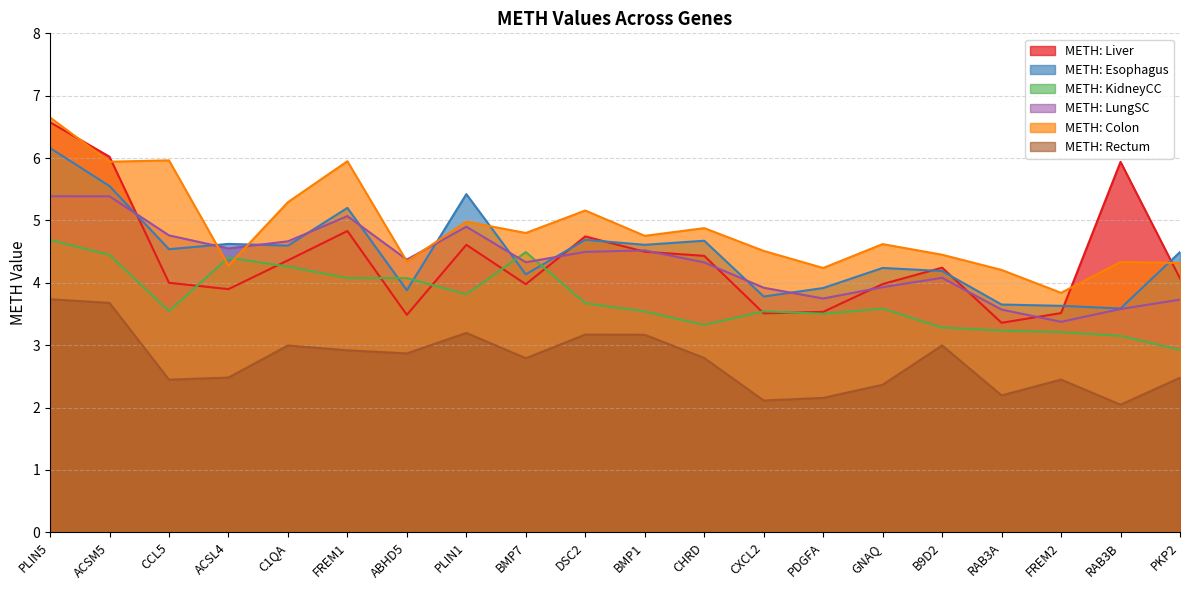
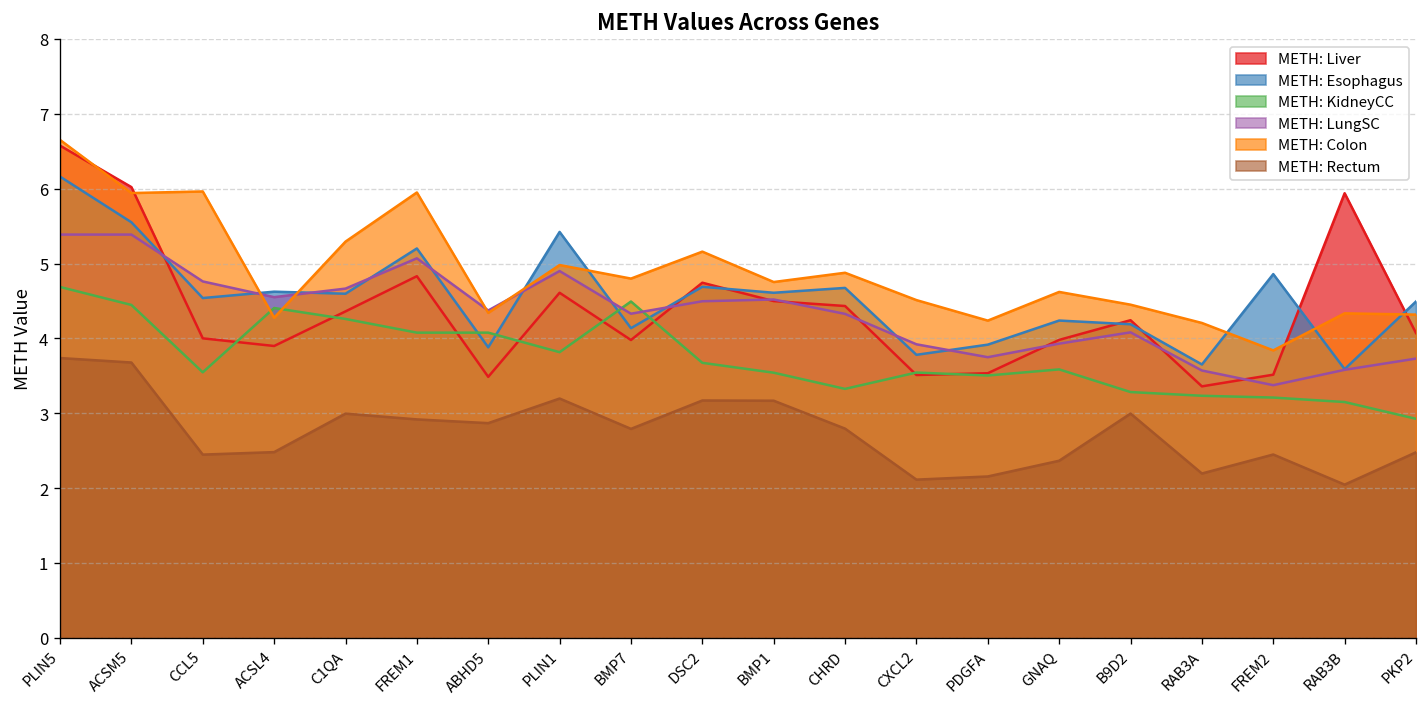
METH: Esophagus, FREM2: 3.6 -> 4.9
